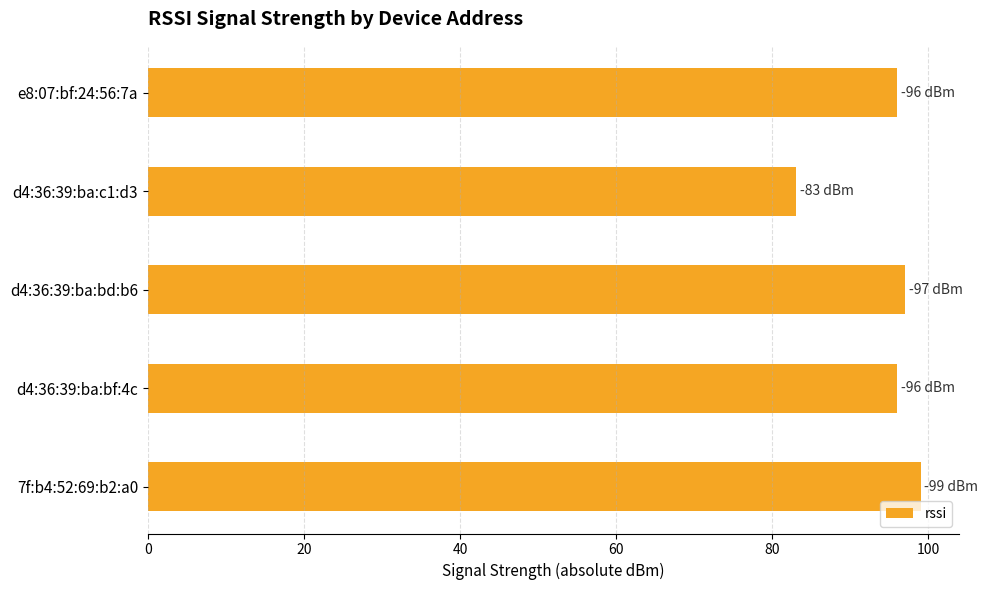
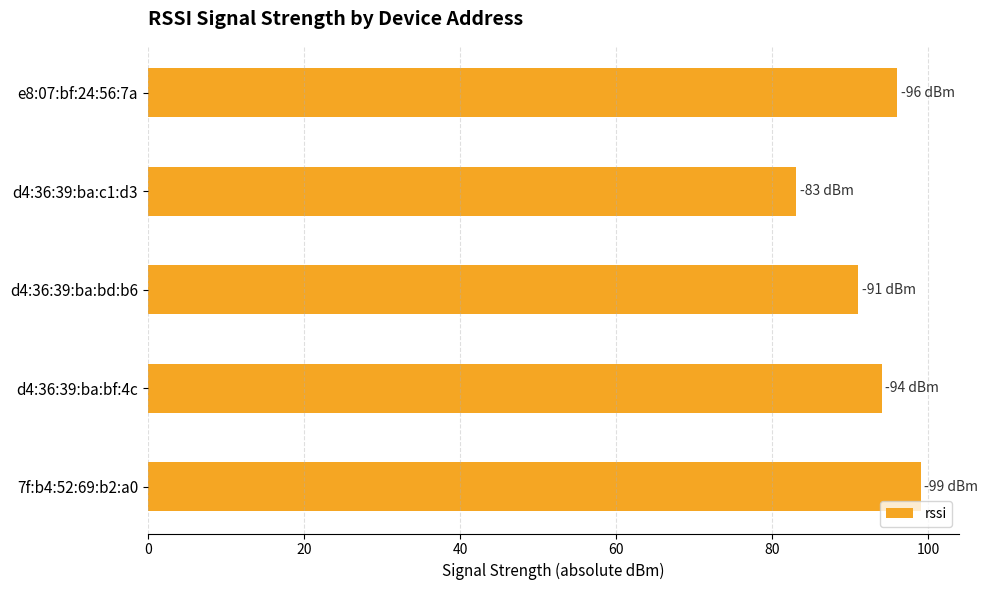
d4:36:39:ba:bd:b6: -97 -> -91
d4:36:39:ba:bf:4c: -96 -> -94
